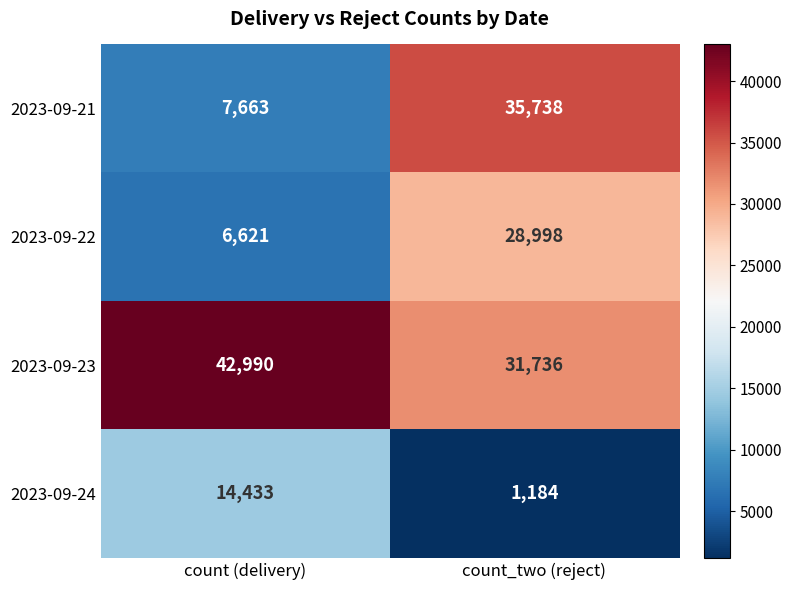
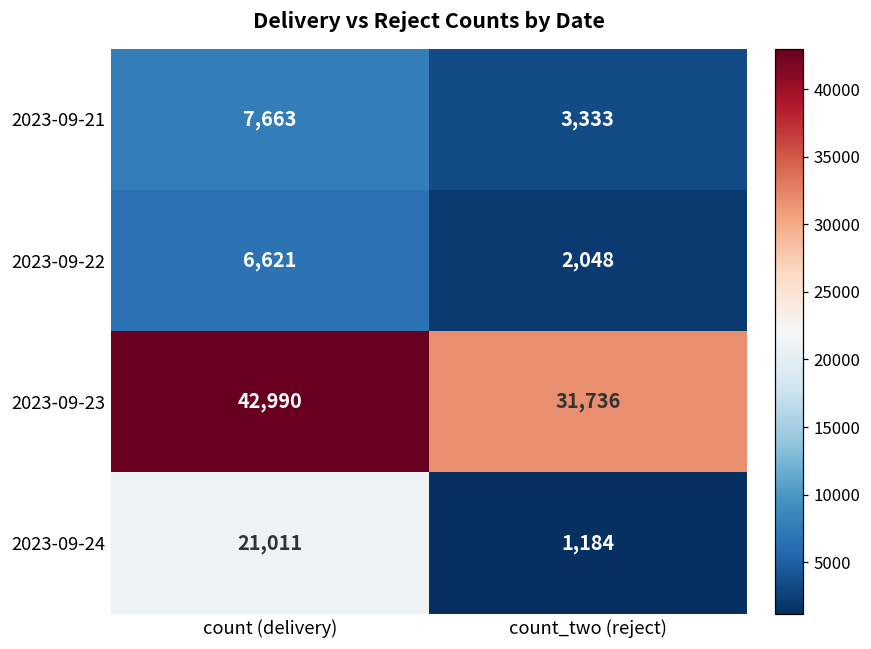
2023-09-21, count_two (reject): 35,738 -> 3,333
2023-09-22, count_two (reject): 28,998 -> 2,048
2023-09-24, count (delivery): 14,433 -> 21,011
